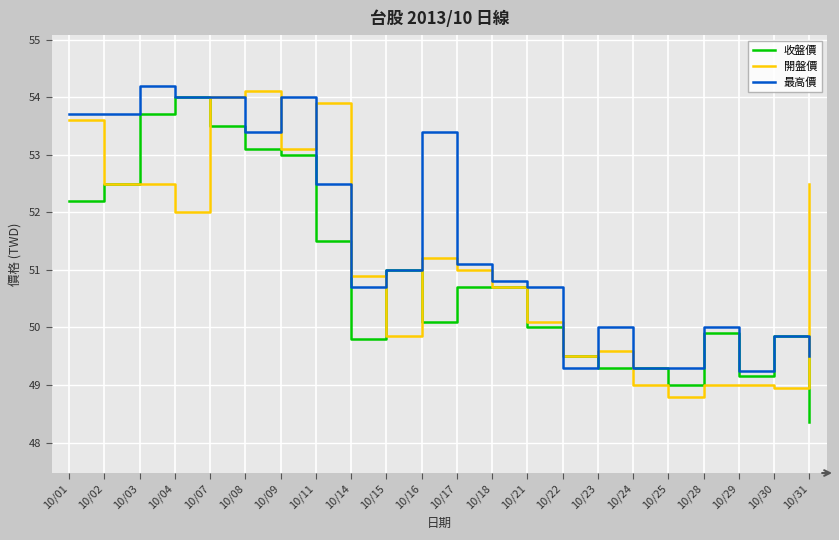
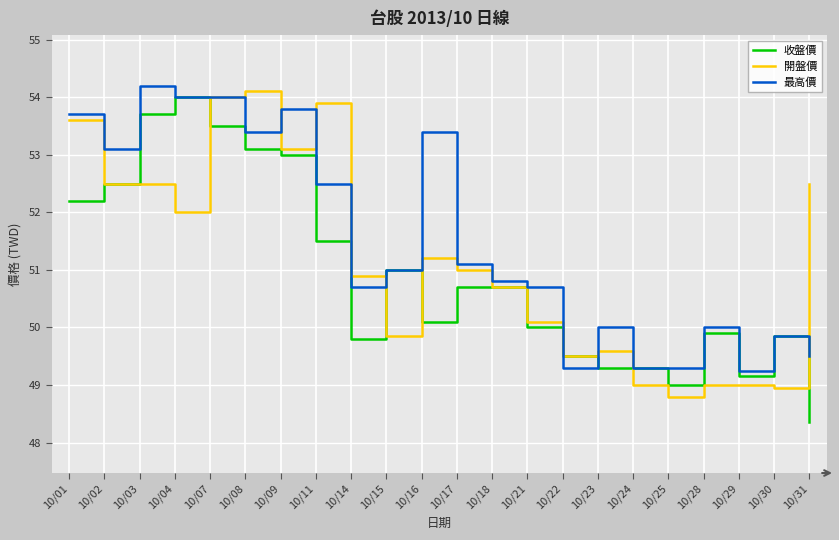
最高價, 10/02: 53.7 -> 53.1
最高價, 10/09: 54.0 -> 53.8
